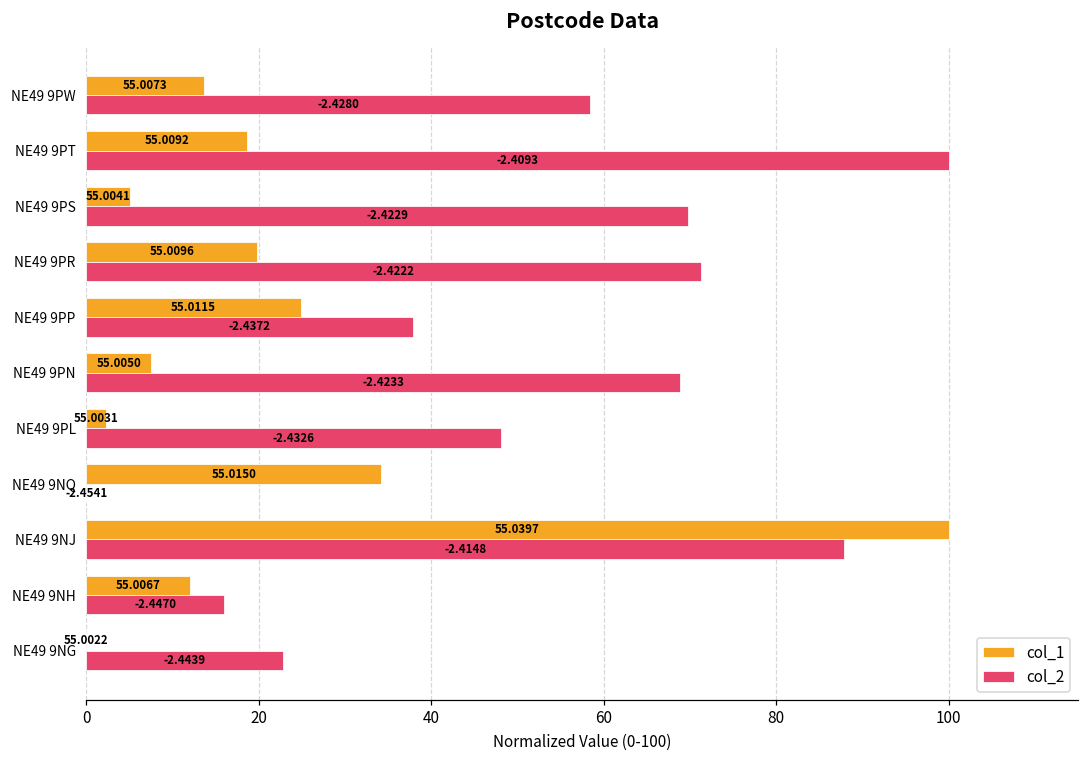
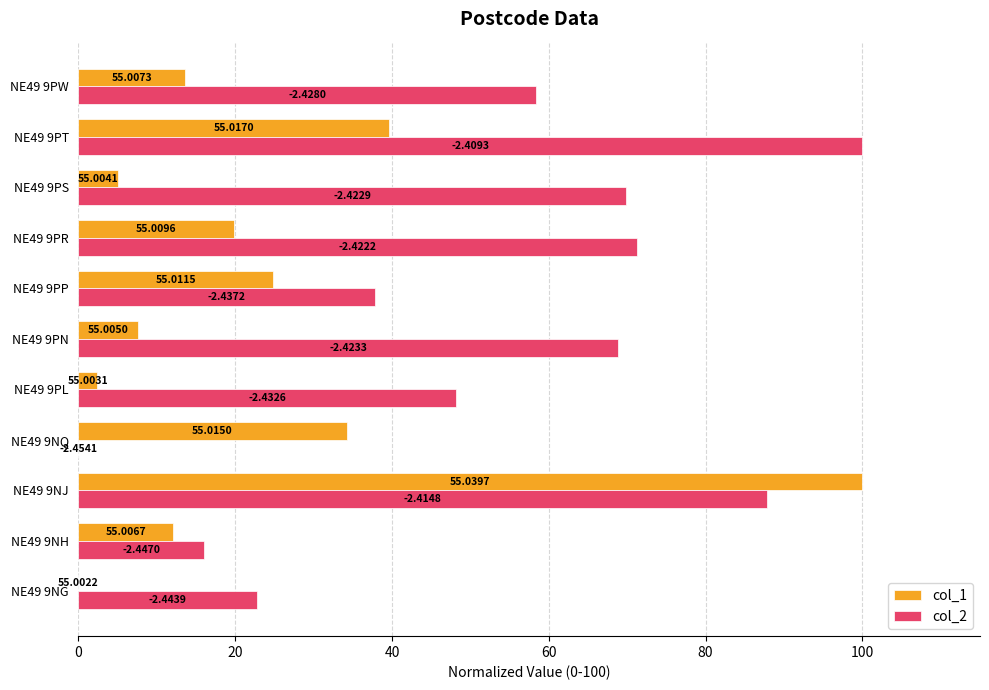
col_1, NE49 9PT: 55.0092 -> 55.0170
